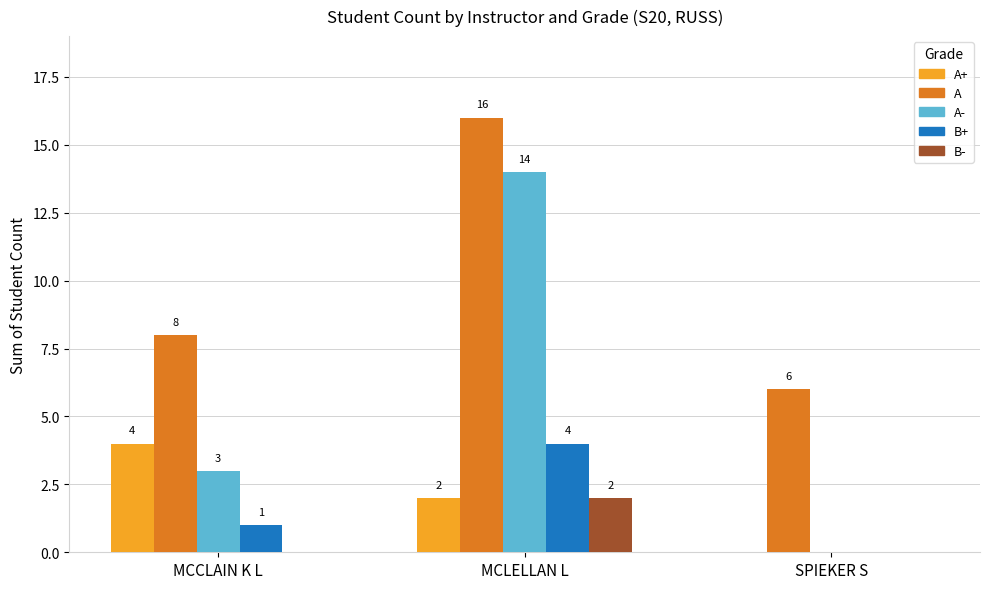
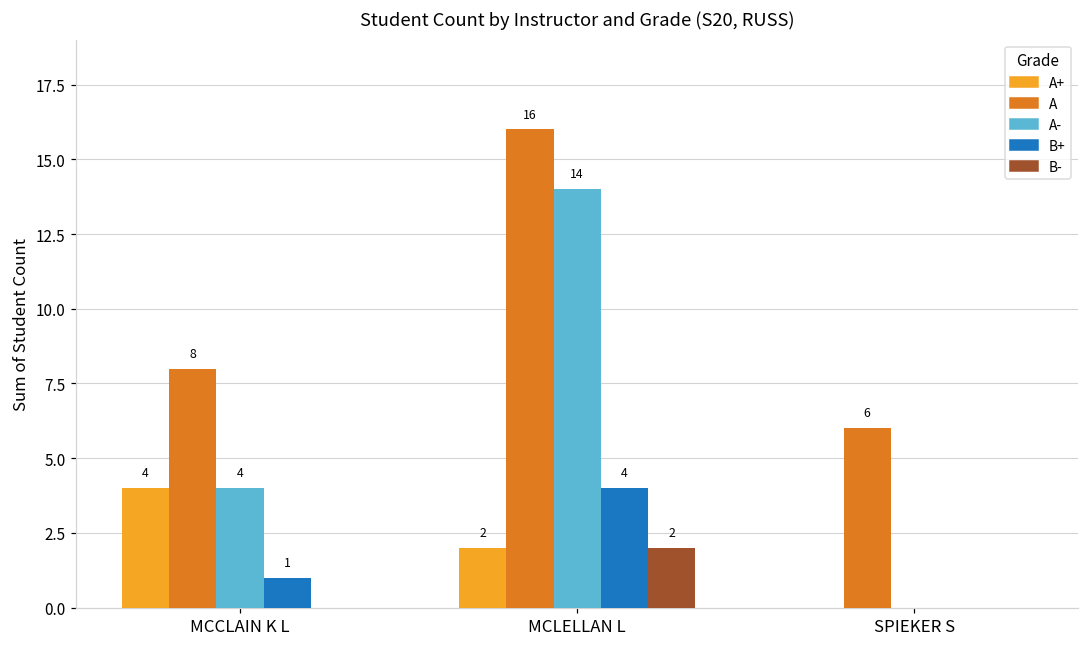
A-, MCCLAIN K L: 3 -> 4
